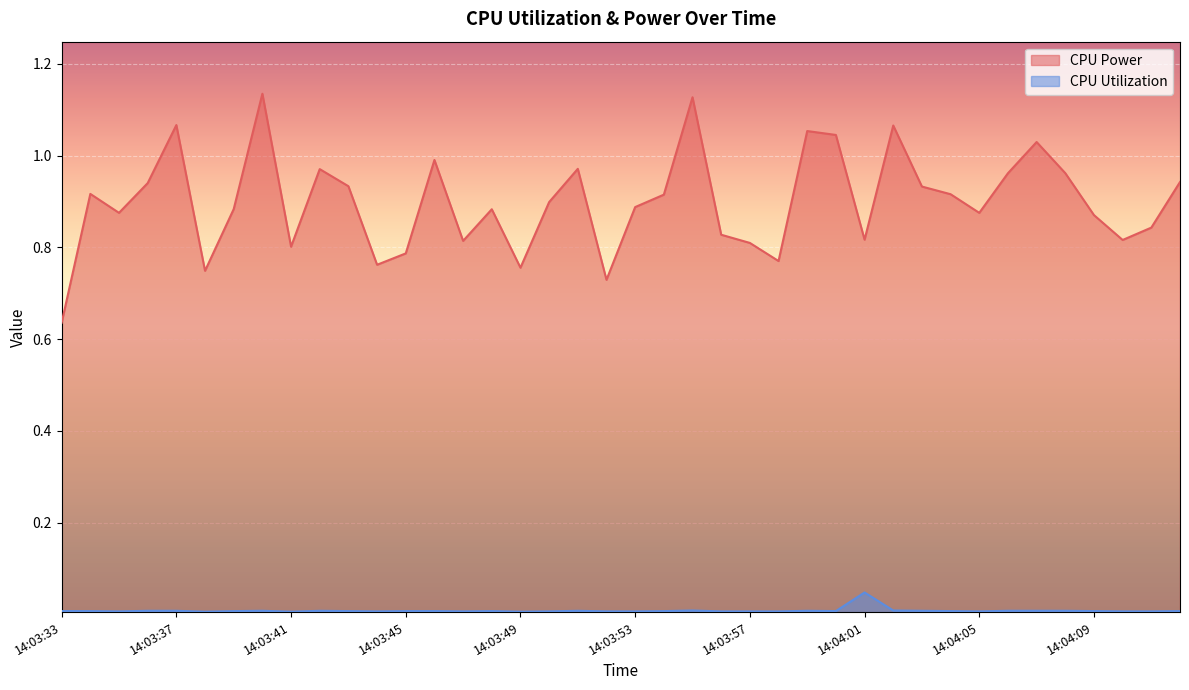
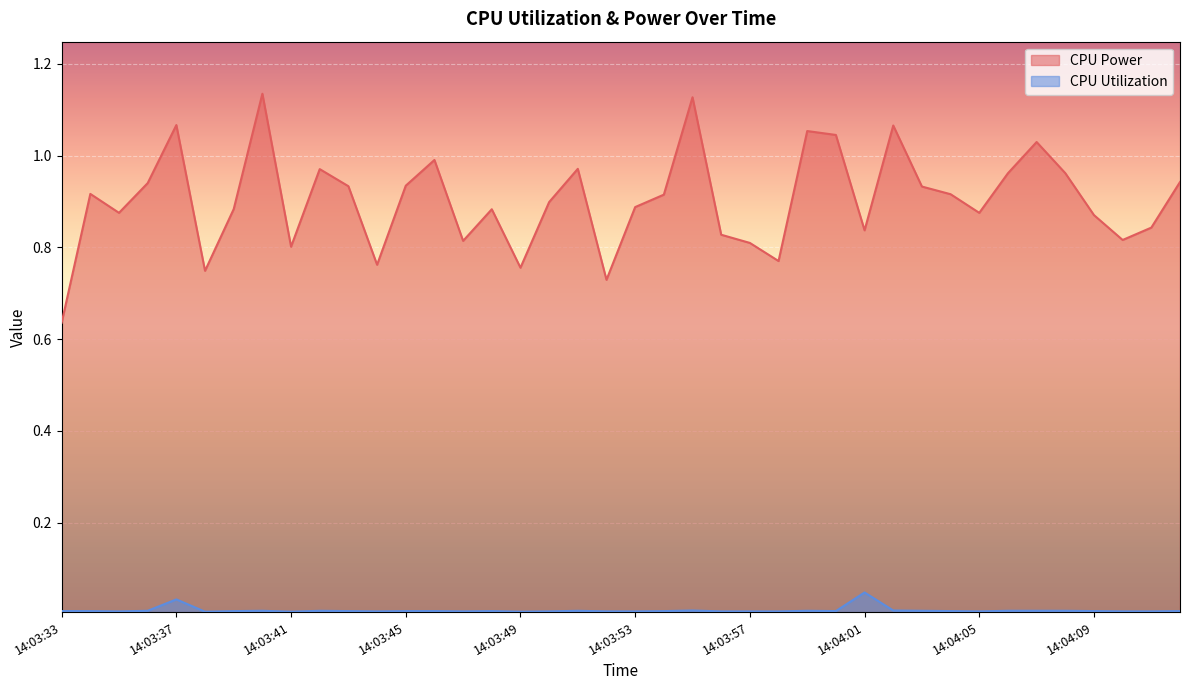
CPU Utilization, 14:03:37: 0.01 -> 0.03
CPU Power, 14:03:45: 0.79 -> 0.93
CPU Power, 14:04:01: 0.82 -> 0.84
